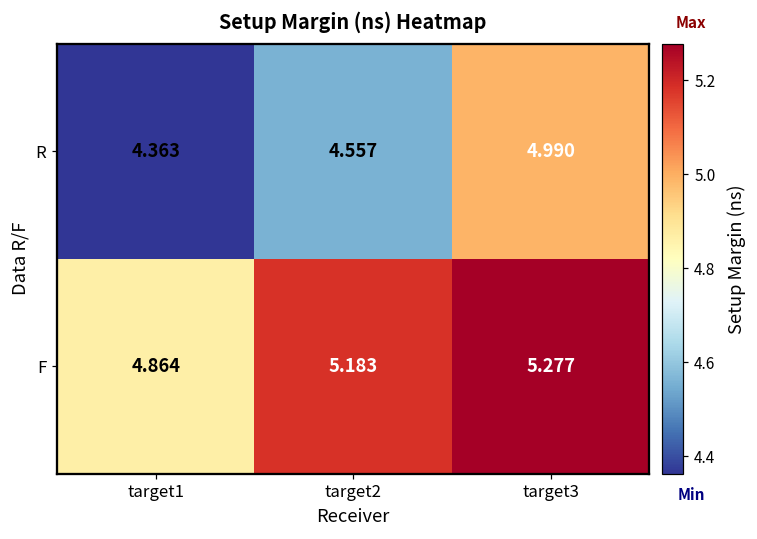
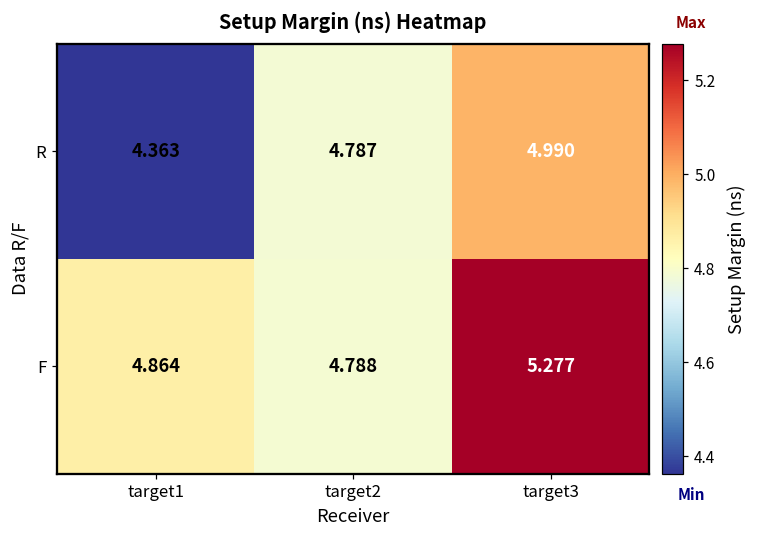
R, target2: 4.557 -> 4.787
F, target2: 5.183 -> 4.788
